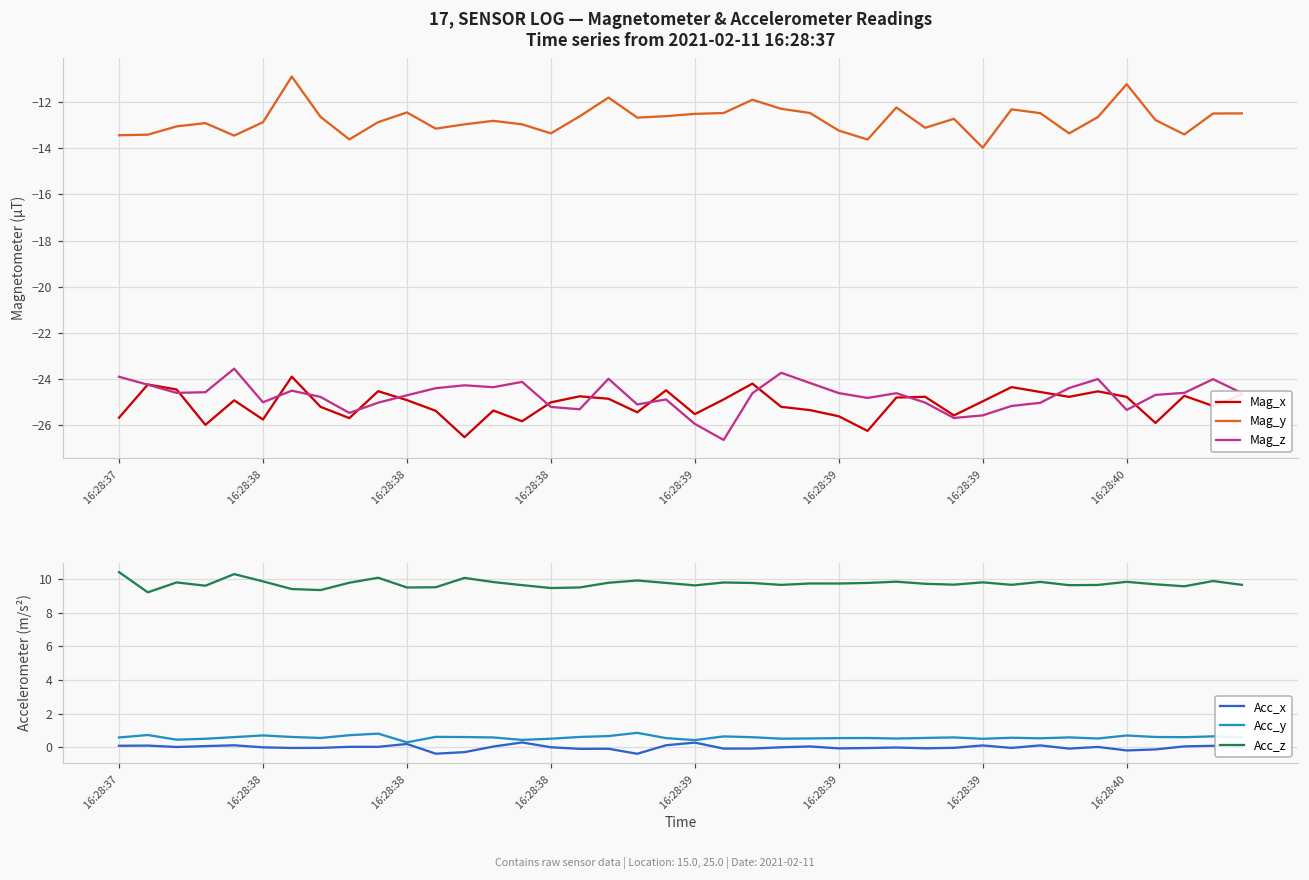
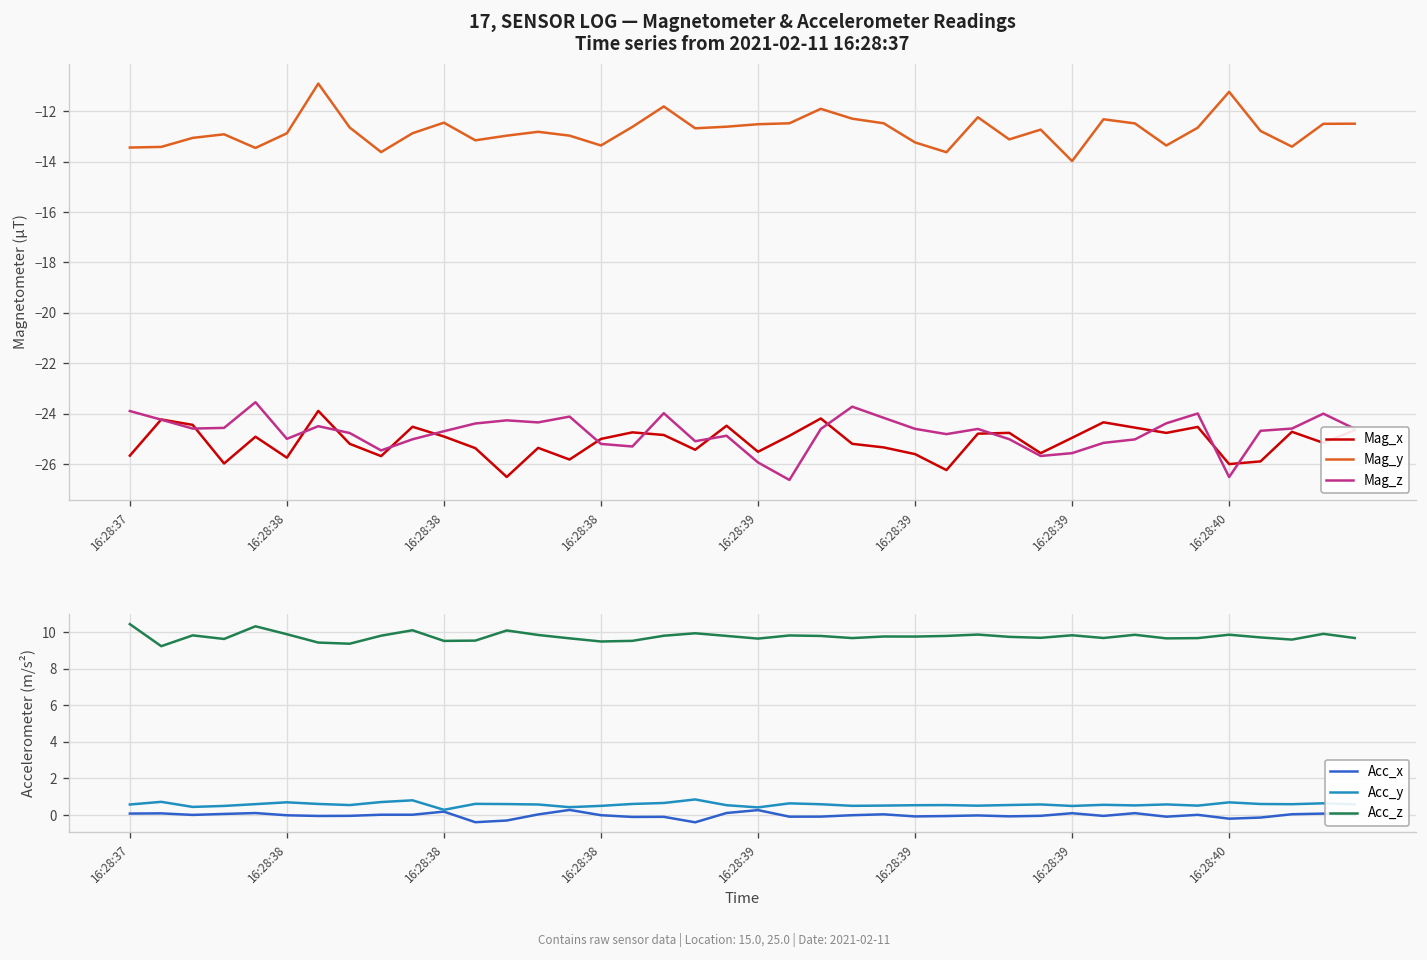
17, SENSOR LOG — Magnetometer & Accelerometer Readings Time series from 2021-02-11 16:28:37, Mag_x, 16:28:40: -24.8 -> -26.0
17, SENSOR LOG — Magnetometer & Accelerometer Readings Time series from 2021-02-11 16:28:37, Mag_z, 16:28:40: -25.3 -> -26.5
